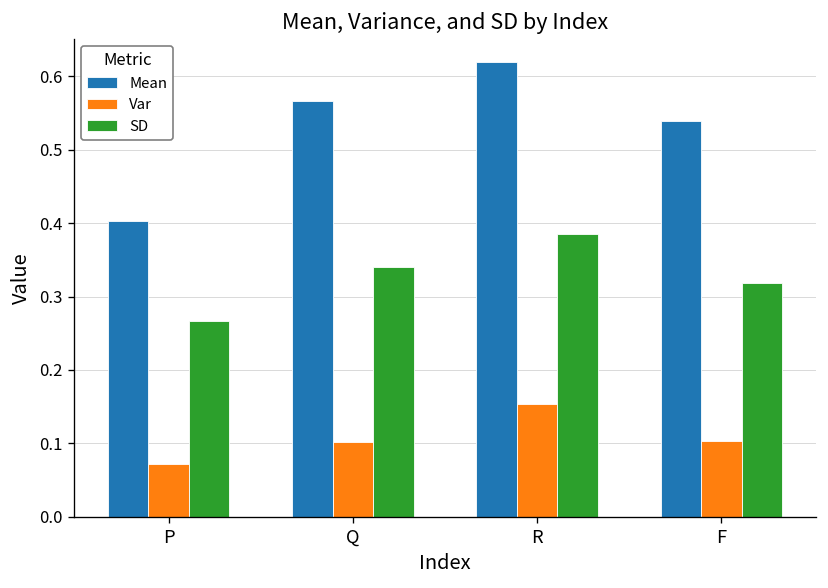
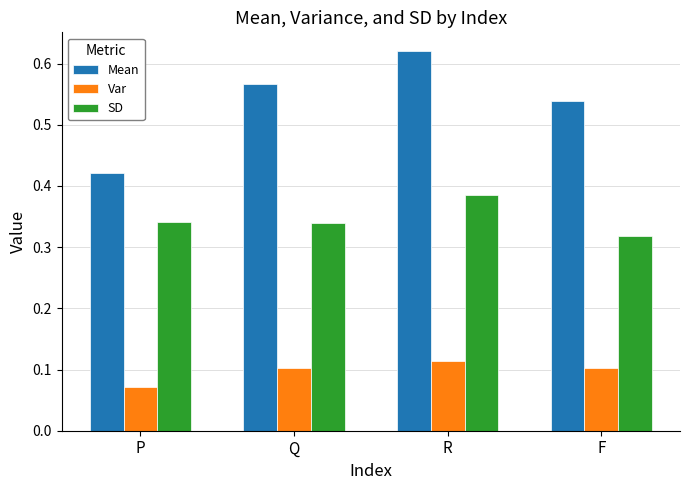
Mean, P: 0.40 -> 0.42
SD, P: 0.27 -> 0.34
Var, R: 0.15 -> 0.11
